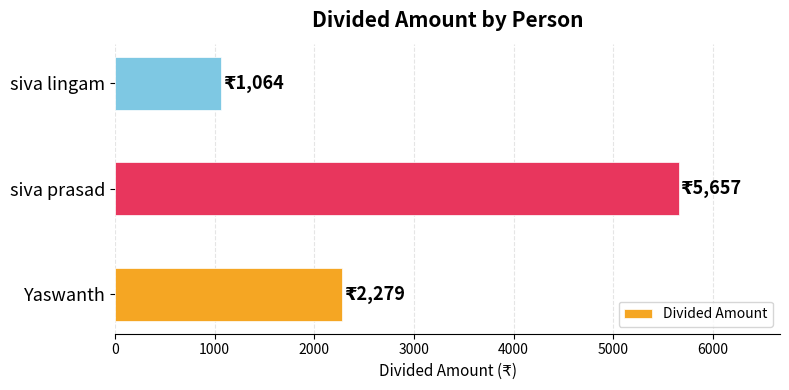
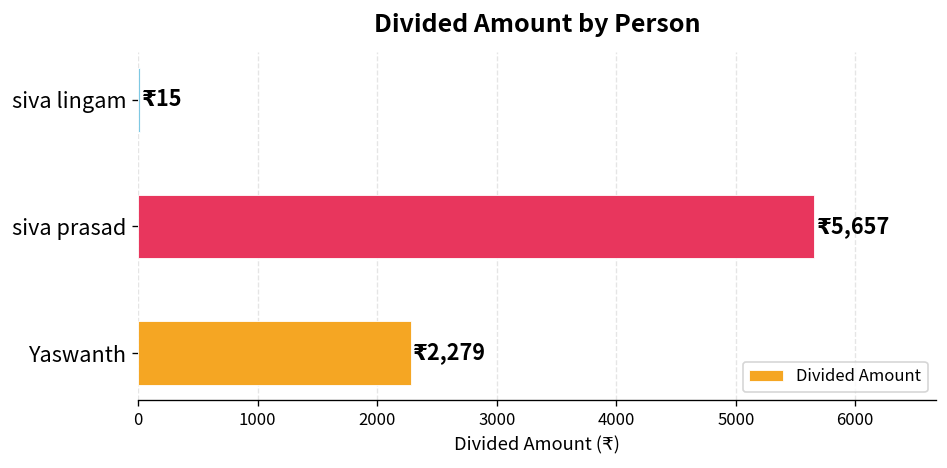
siva lingam: 1,064 -> 15
